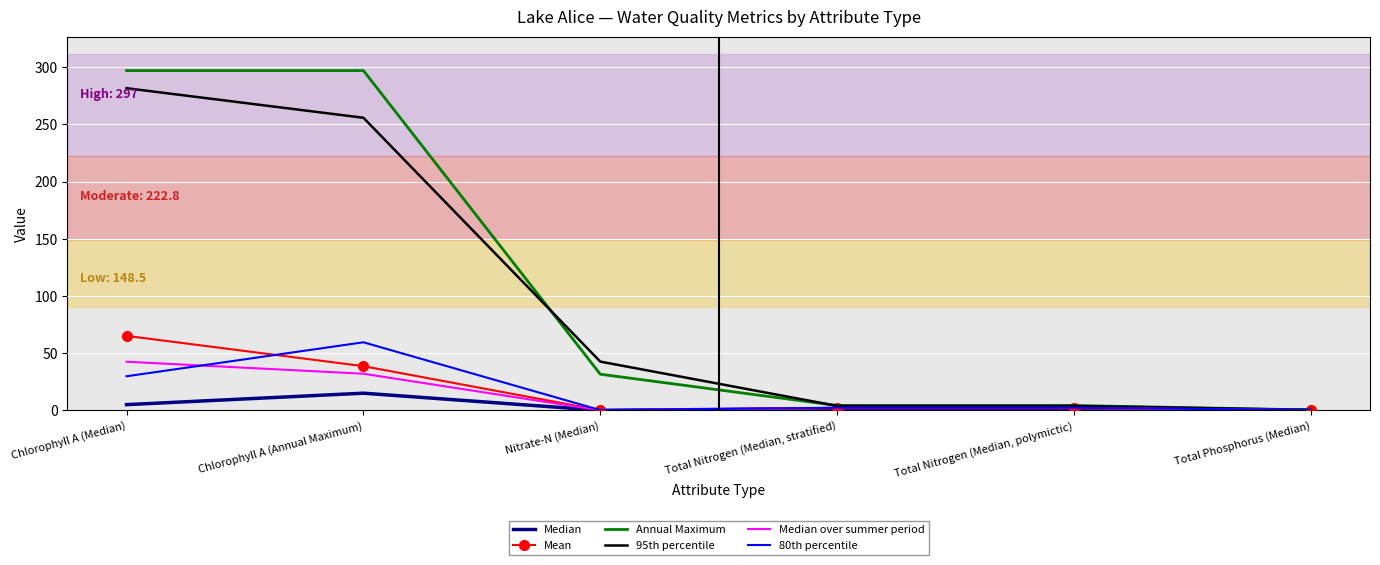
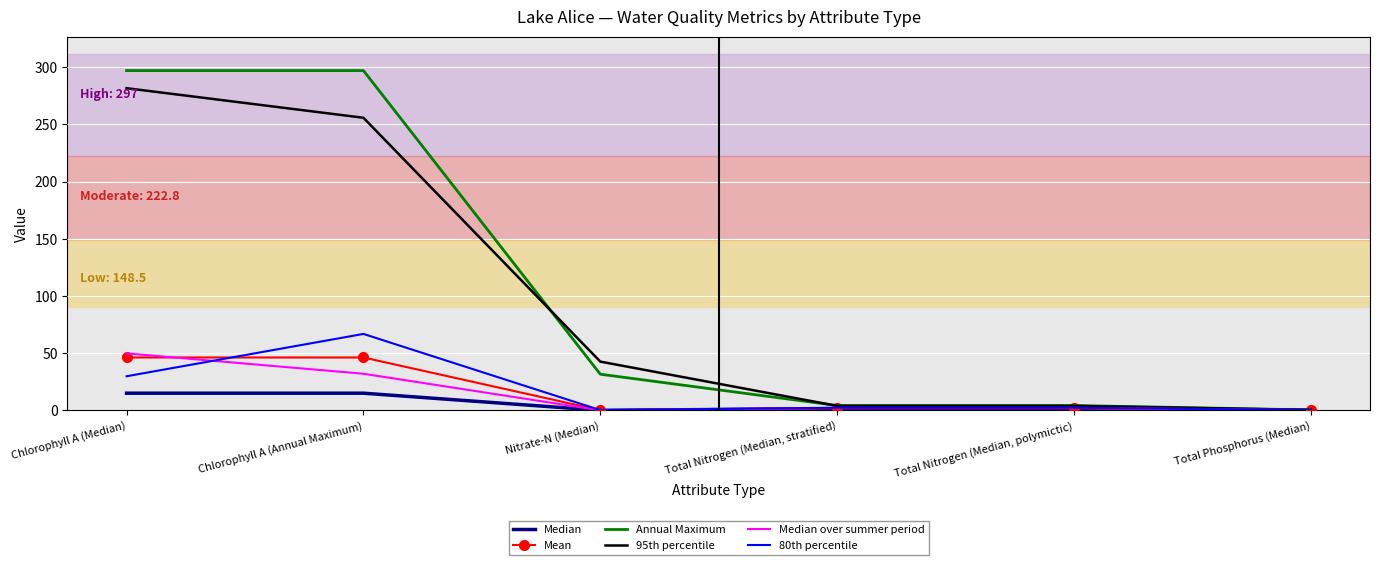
Median, Chlorophyll A (Median): 5 -> 15
Mean, Chlorophyll A (Median): 65 -> 46
Median over summer period, Chlorophyll A (Median): 43 -> 50
Mean, Chlorophyll A (Annual Maximum): 39 -> 46
80th percentile, Chlorophyll A (Annual Maximum): 60 -> 67
